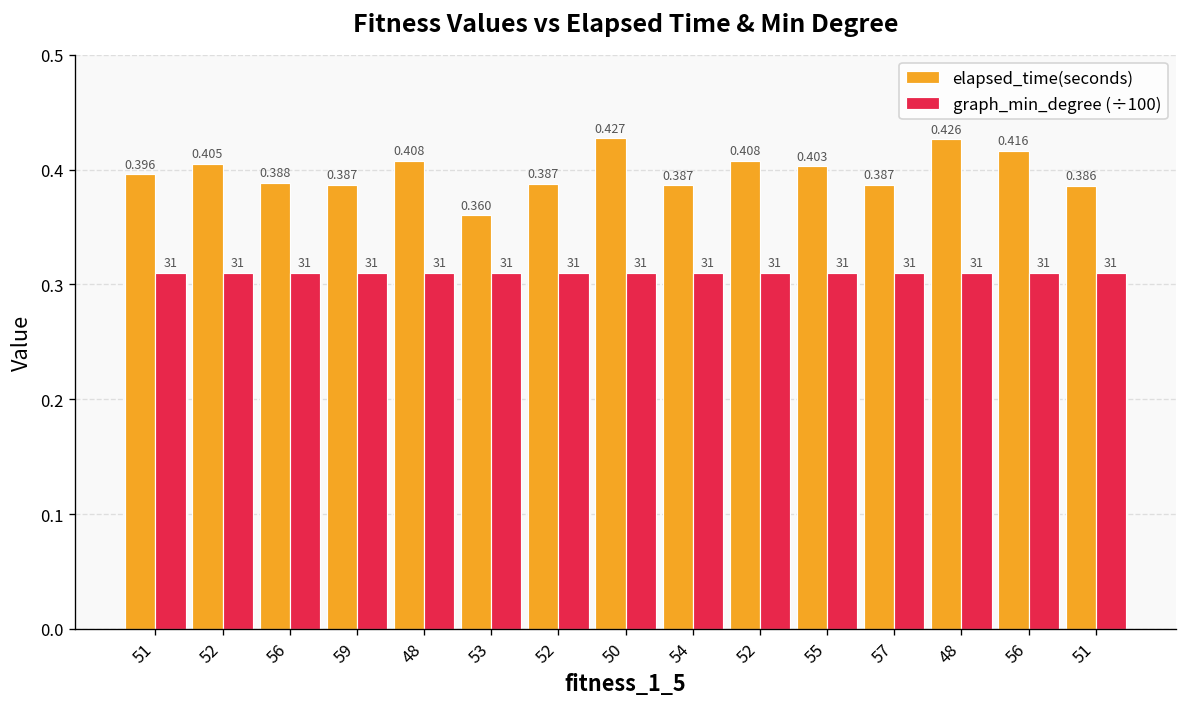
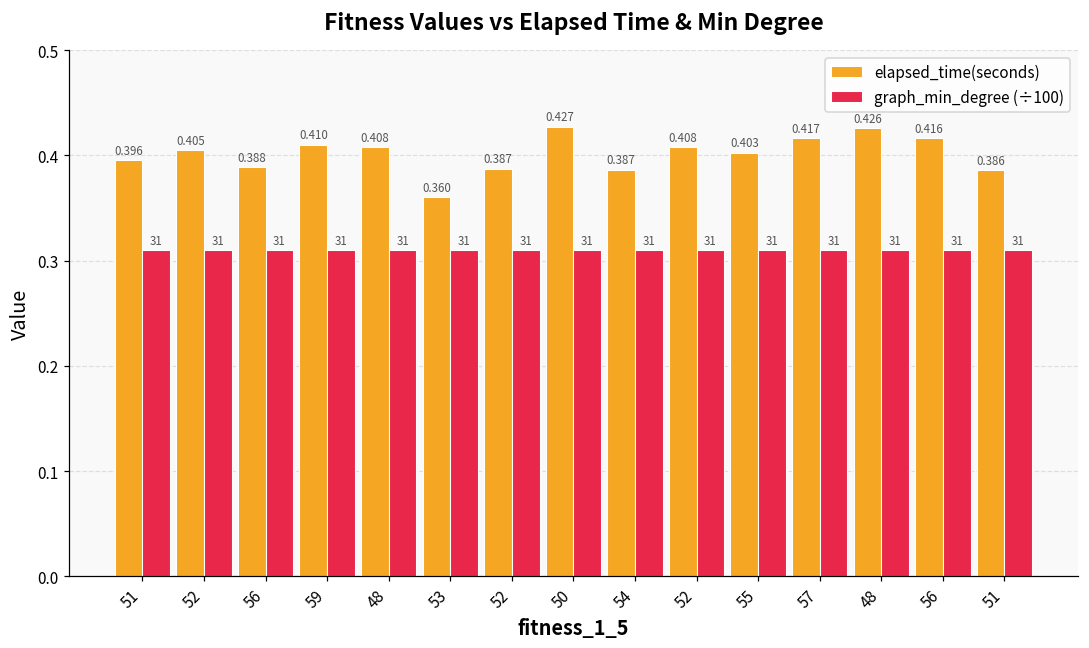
elapsed_time(seconds), 59: 0.387 -> 0.410
elapsed_time(seconds), 57: 0.387 -> 0.417
